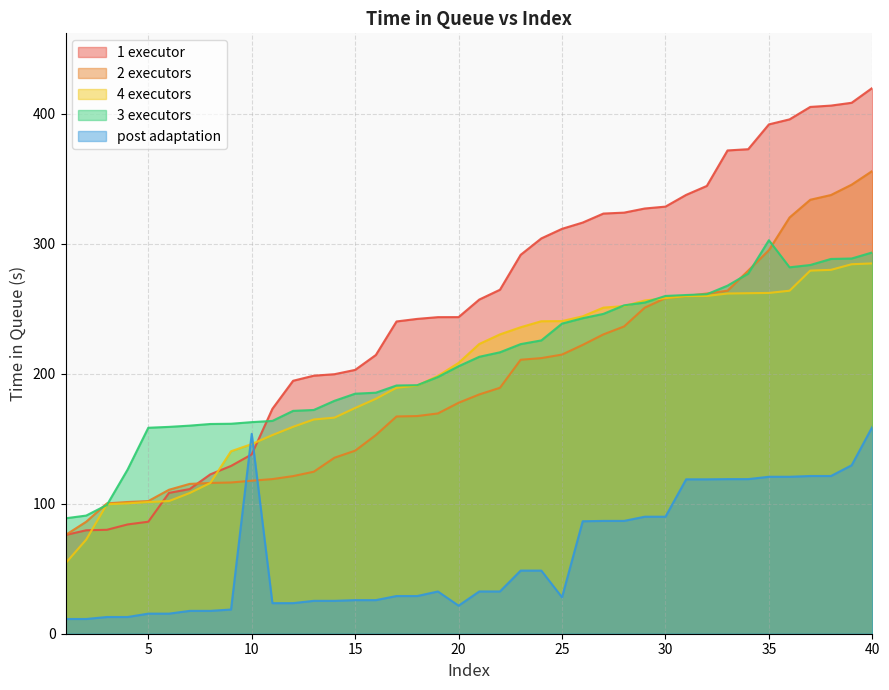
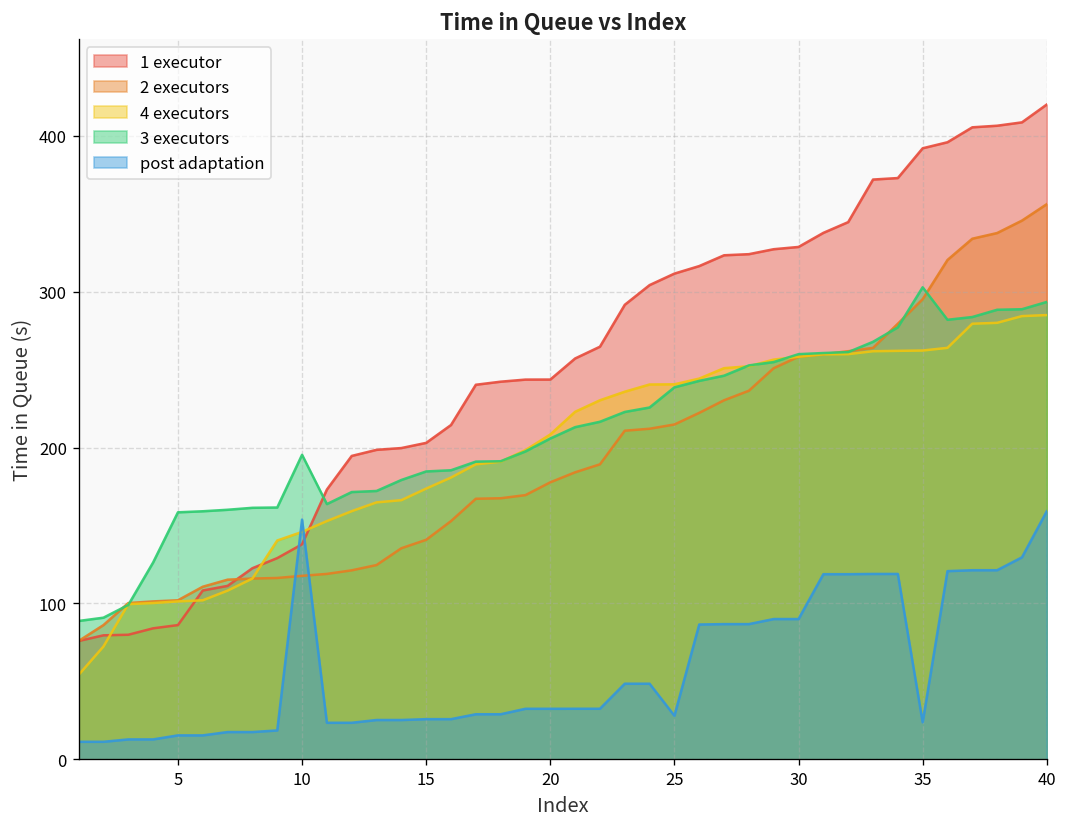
3 executors, 10: 163 -> 195
post adaptation, 20: 22 -> 33
post adaptation, 35: 121 -> 24
